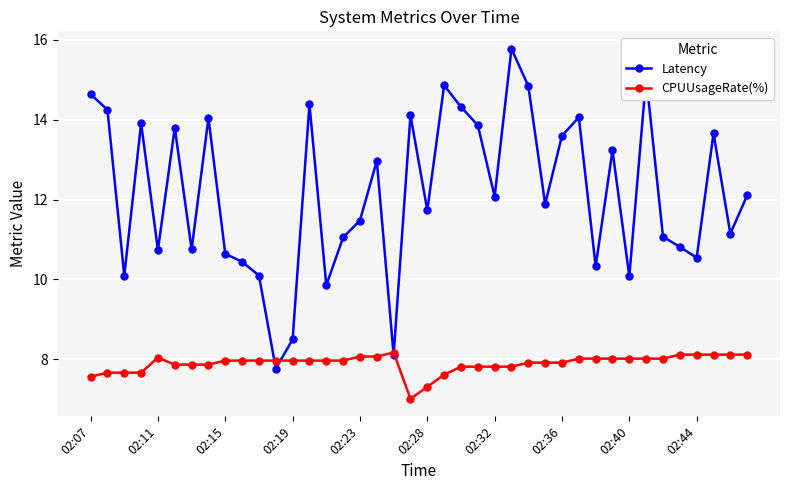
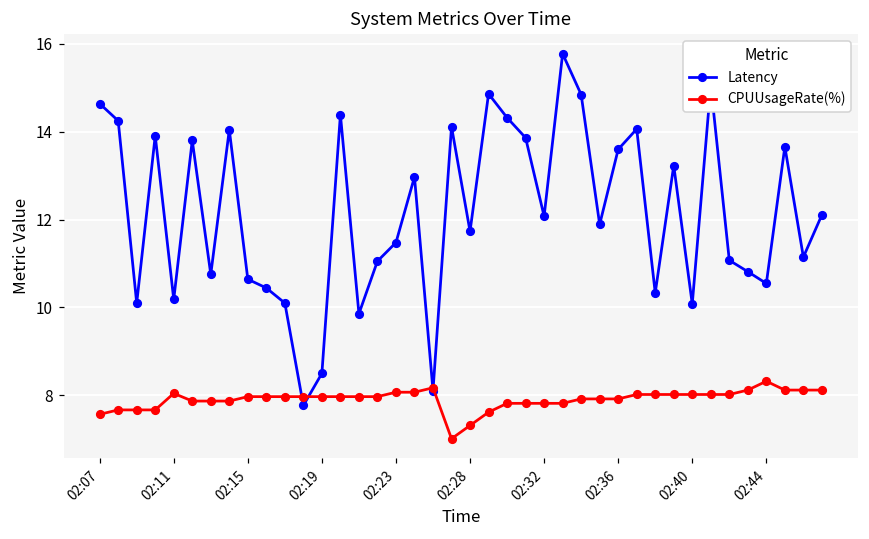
Latency, 02:11: 10.7 -> 10.2
CPUUsageRate(%), 02:44: 8.1 -> 8.3
